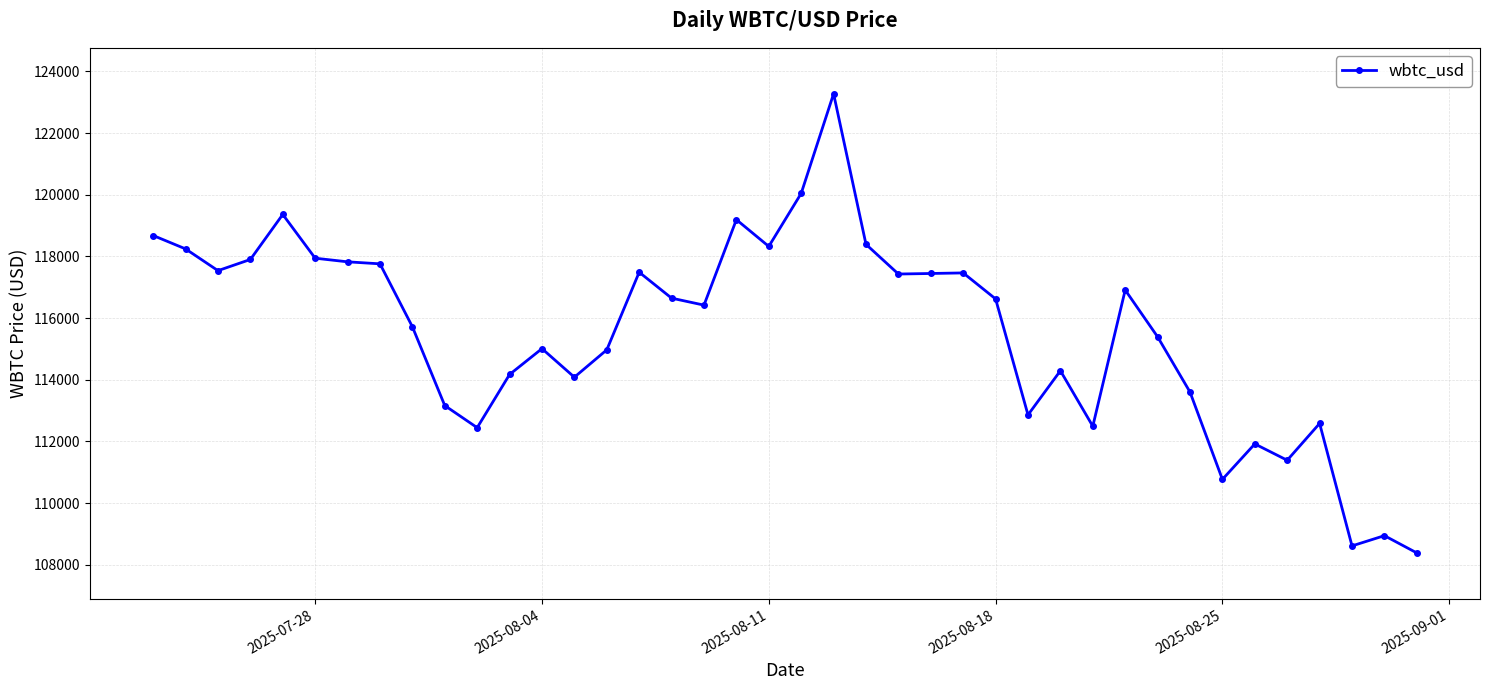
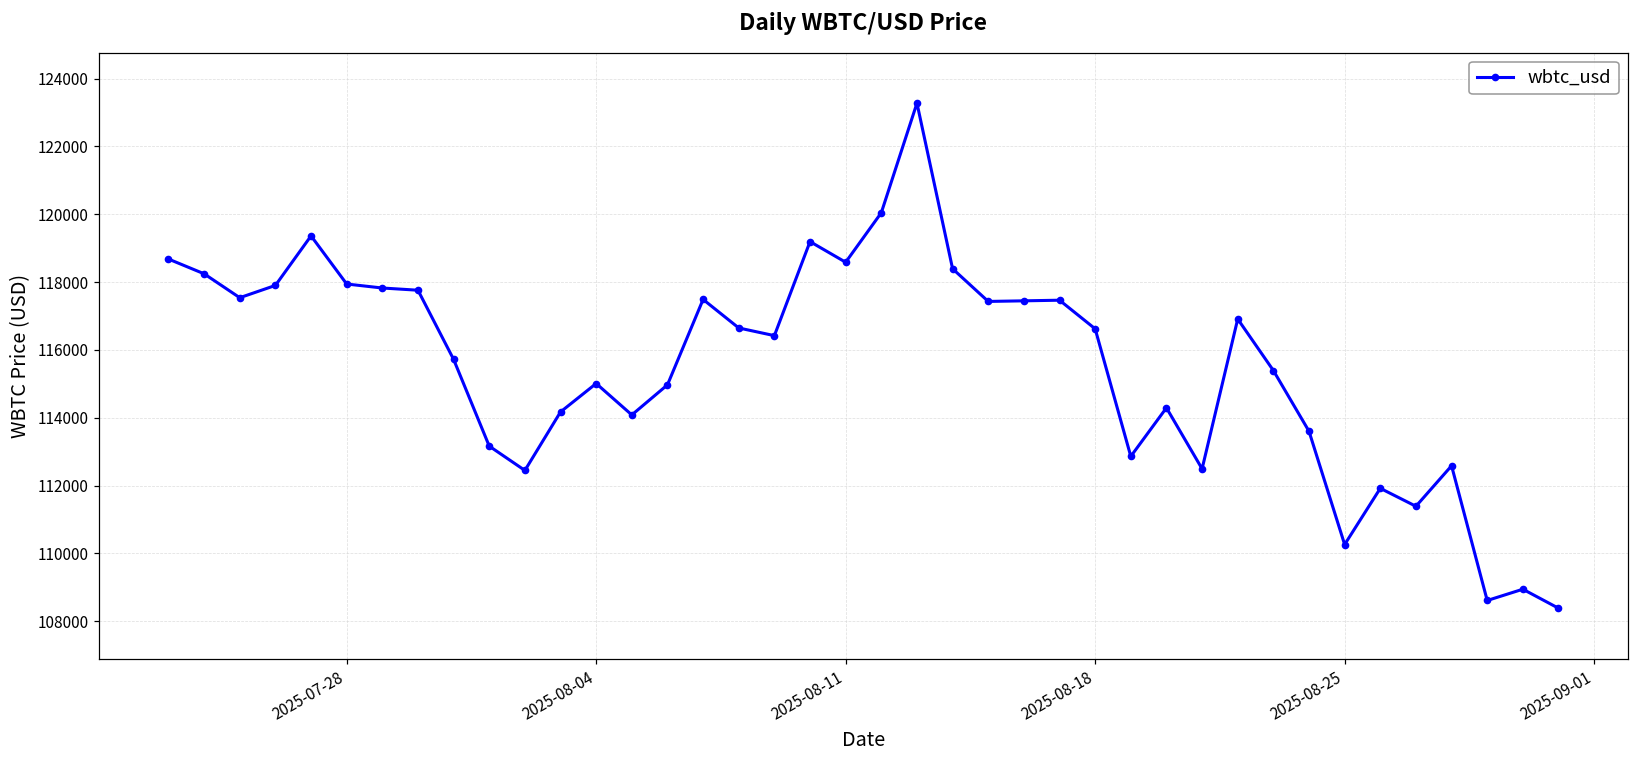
2025-08-11: 118300 -> 118600
2025-08-25: 110800 -> 110300
